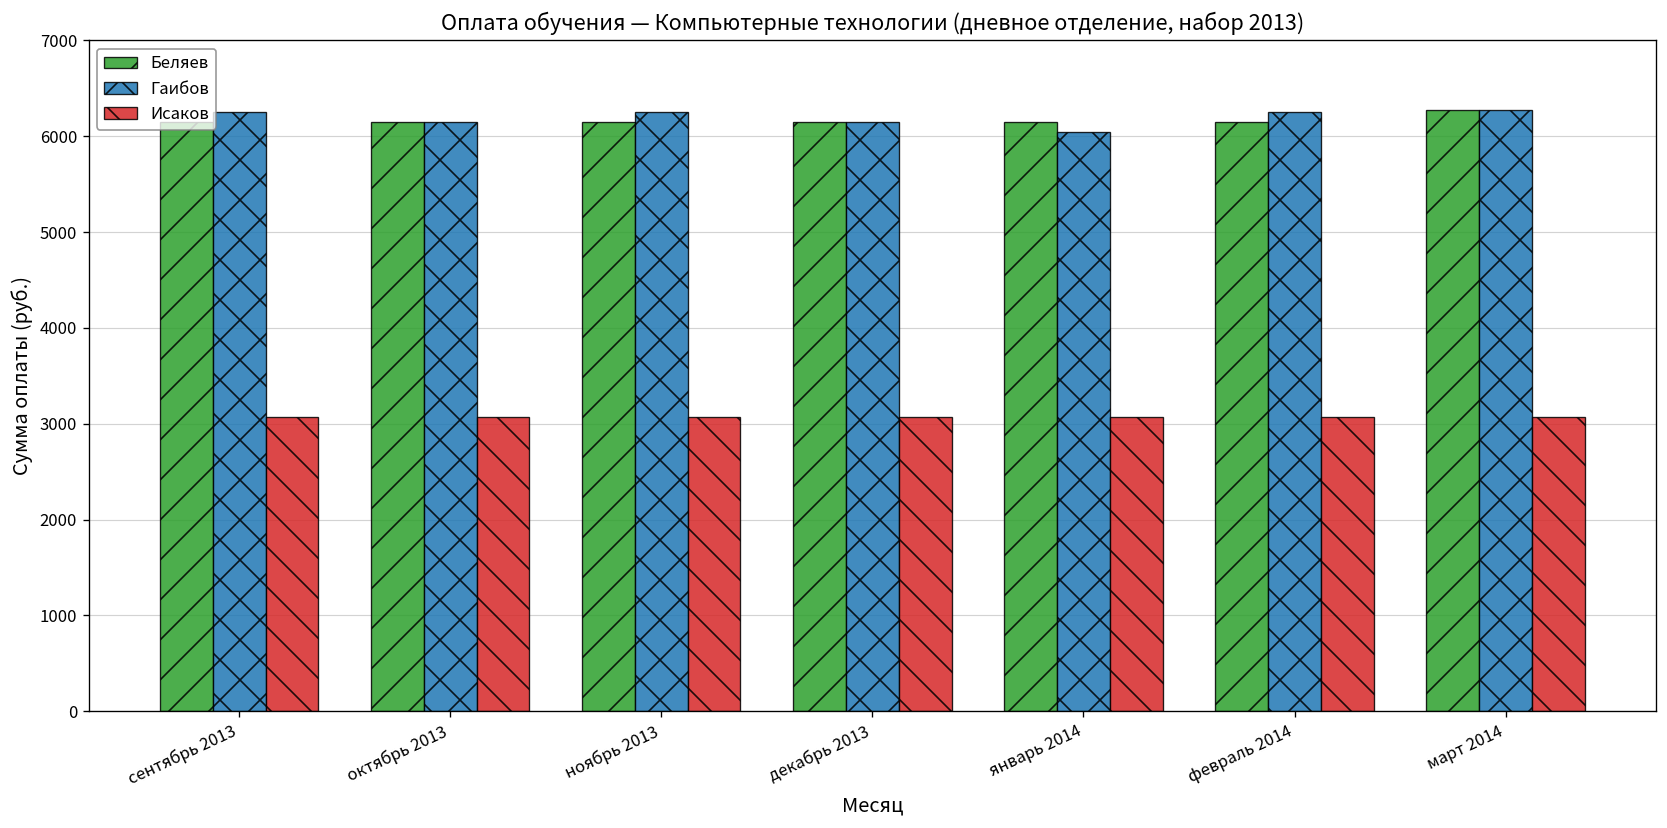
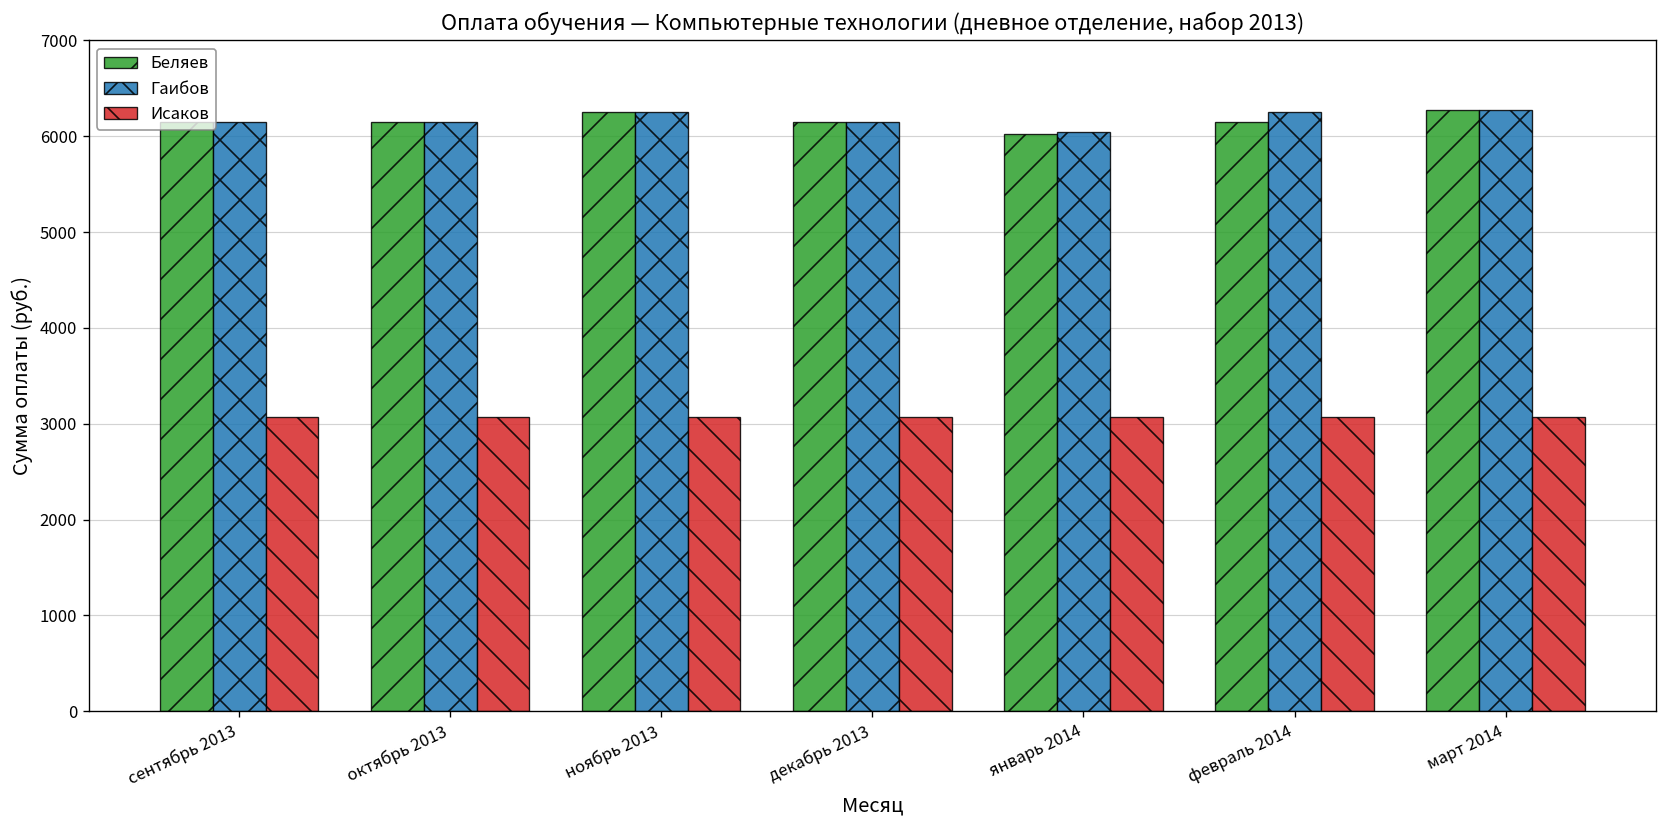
Гаибов, сентябрь 2013: 6300 -> 6200
Беляев, ноябрь 2013: 6200 -> 6300
Беляев, январь 2014: 6200 -> 6000
